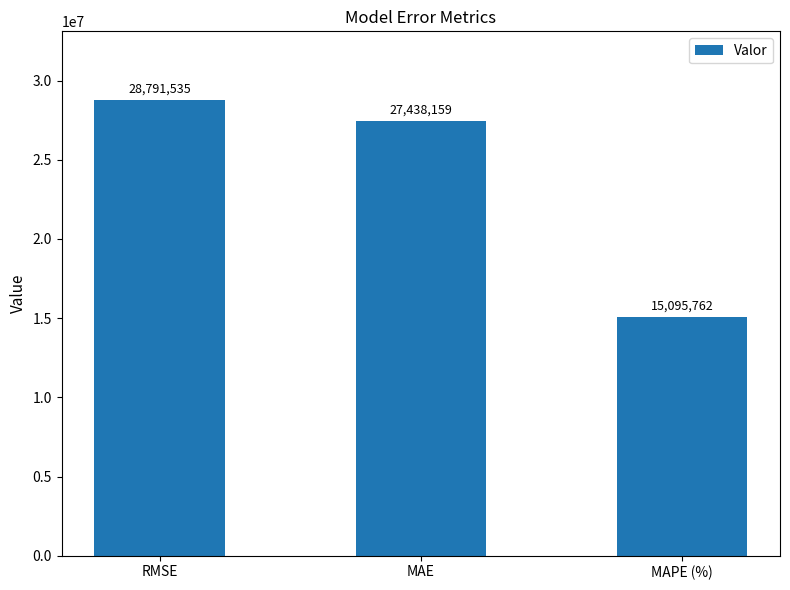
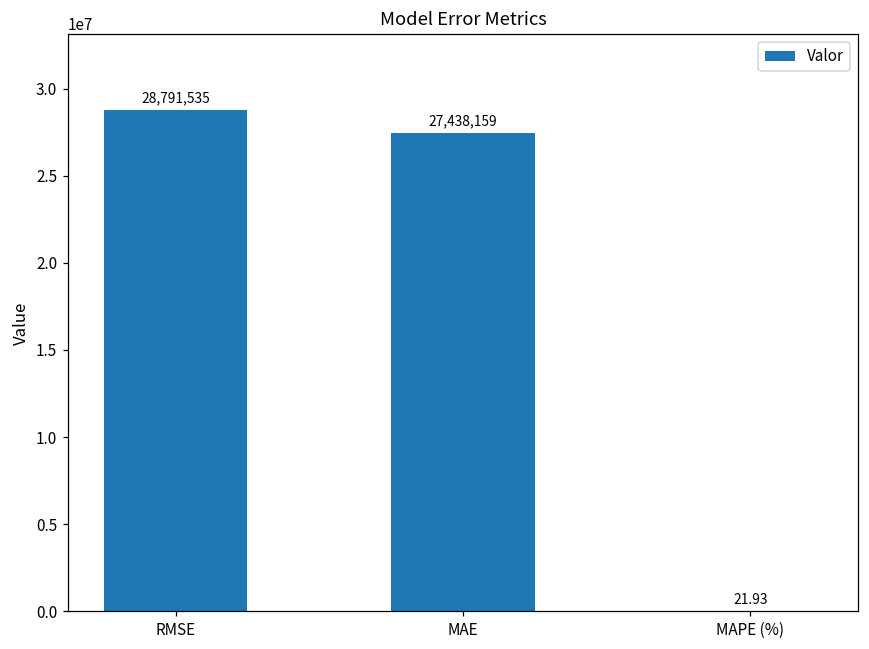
MAPE (%): 15,095,762 -> 21.93
